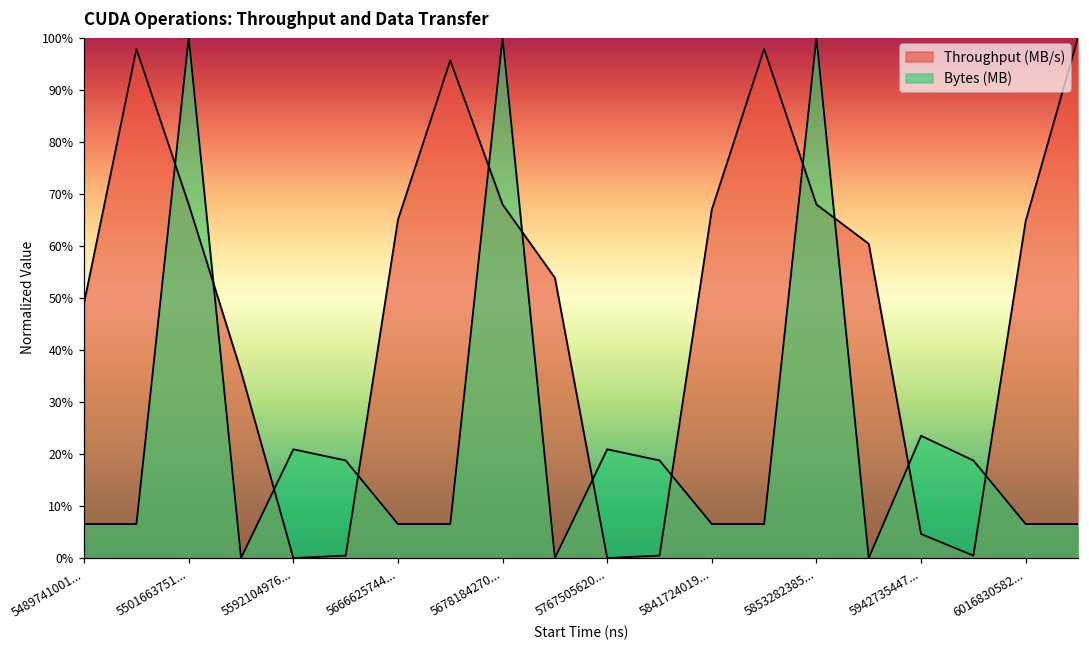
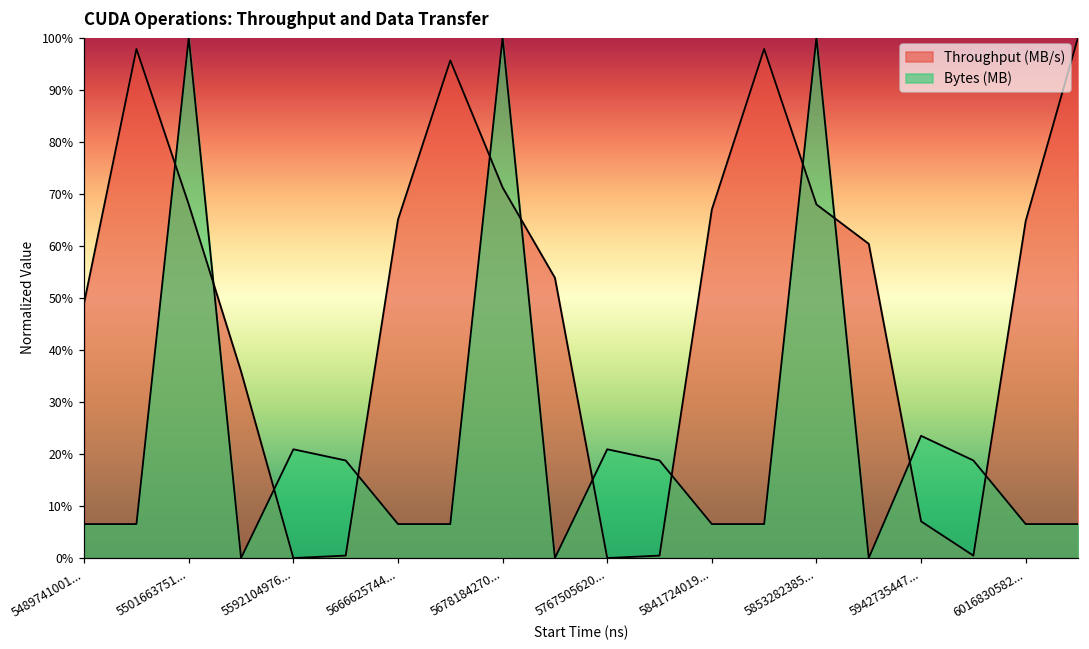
Throughput (MB/s), 5678184270...: 68% -> 71%
Throughput (MB/s), 5942735447...: 5% -> 7%
